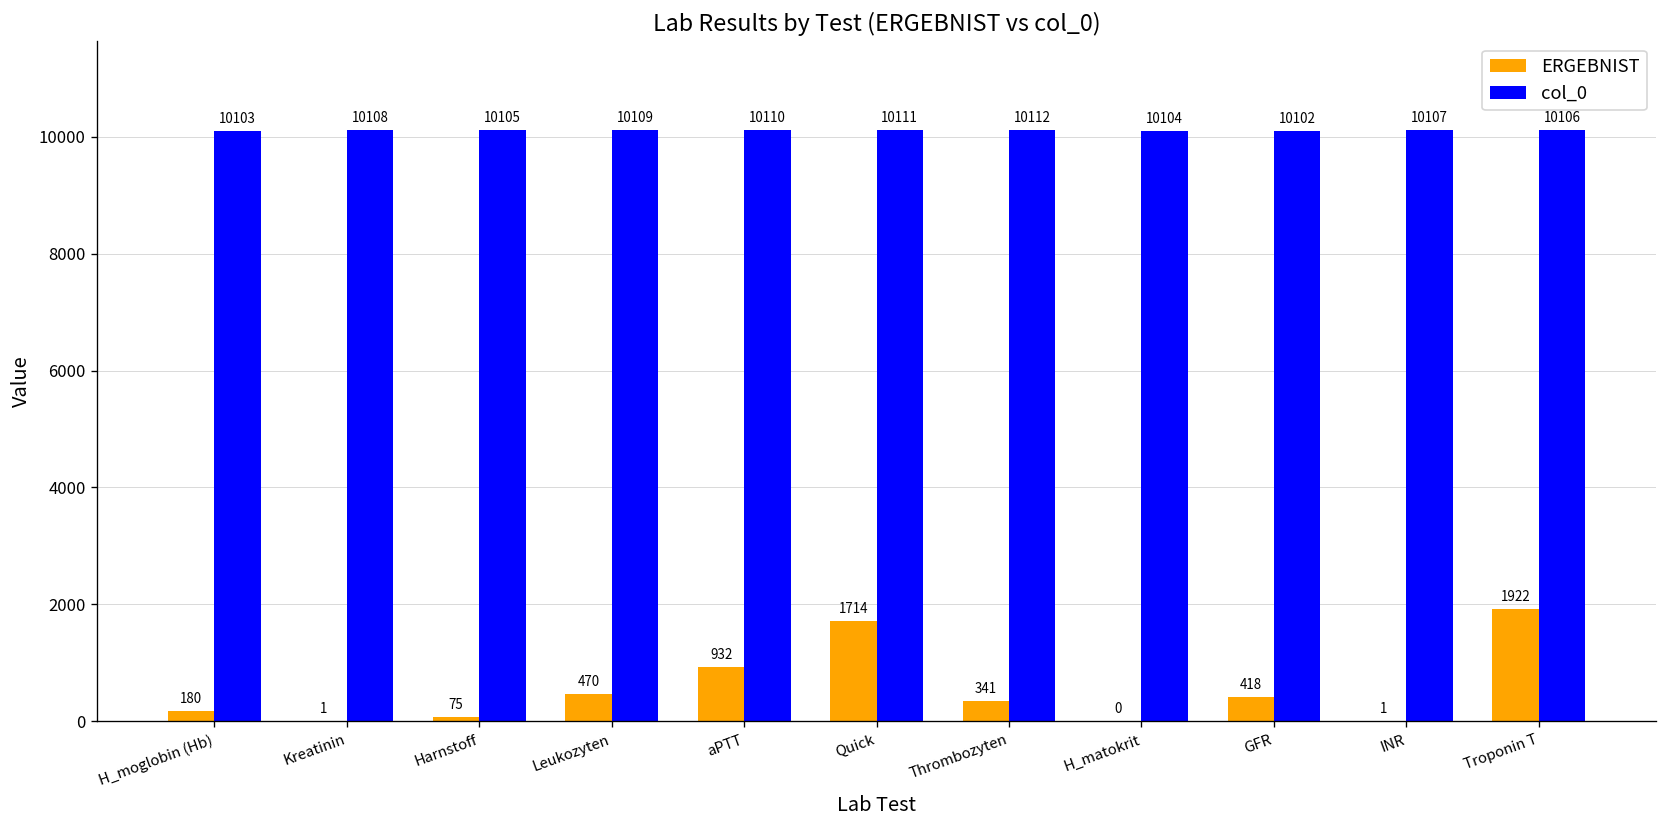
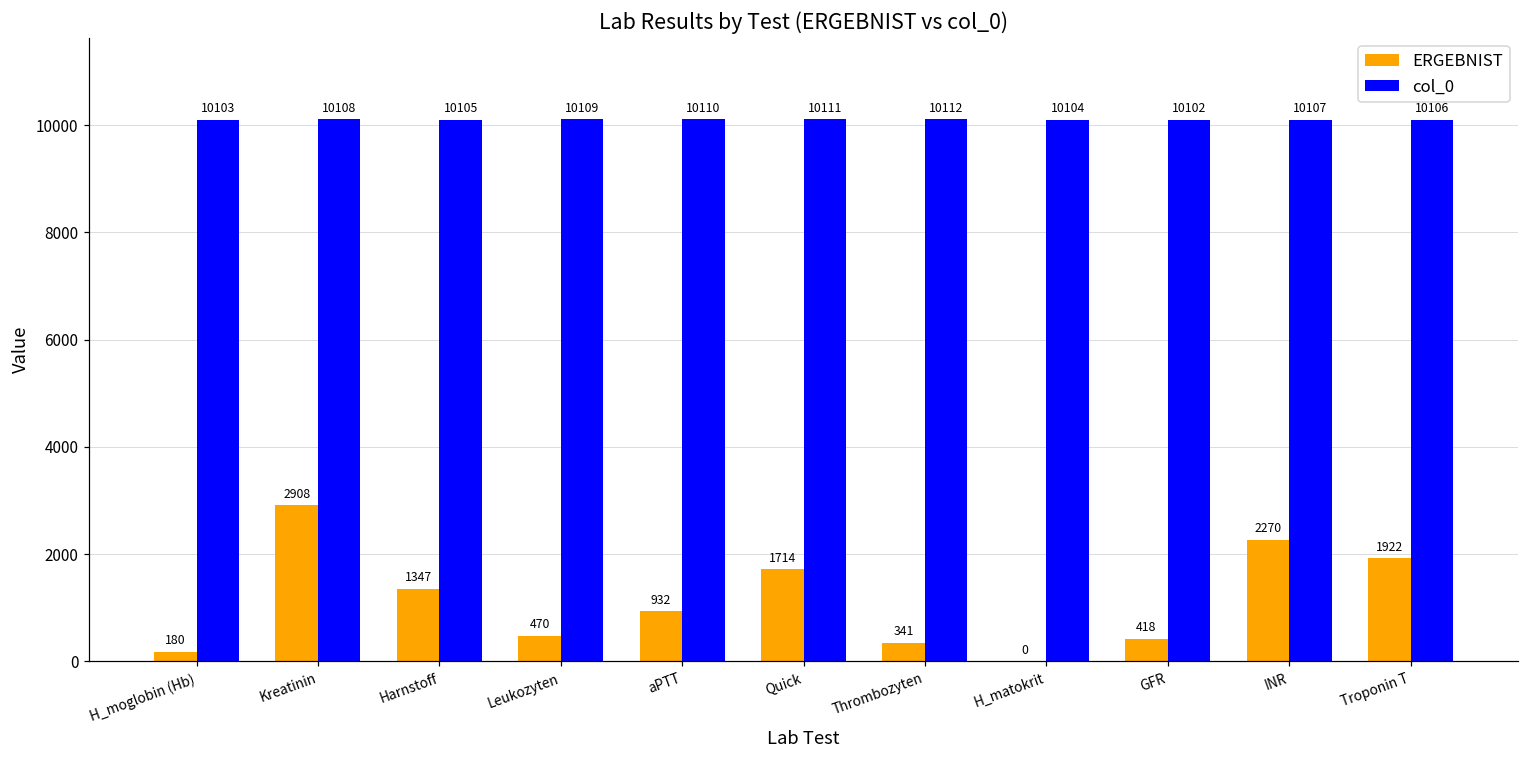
ERGEBNIST, Kreatinin: 1 -> 2908
ERGEBNIST, Harnstoff: 75 -> 1347
ERGEBNIST, INR: 1 -> 2270
